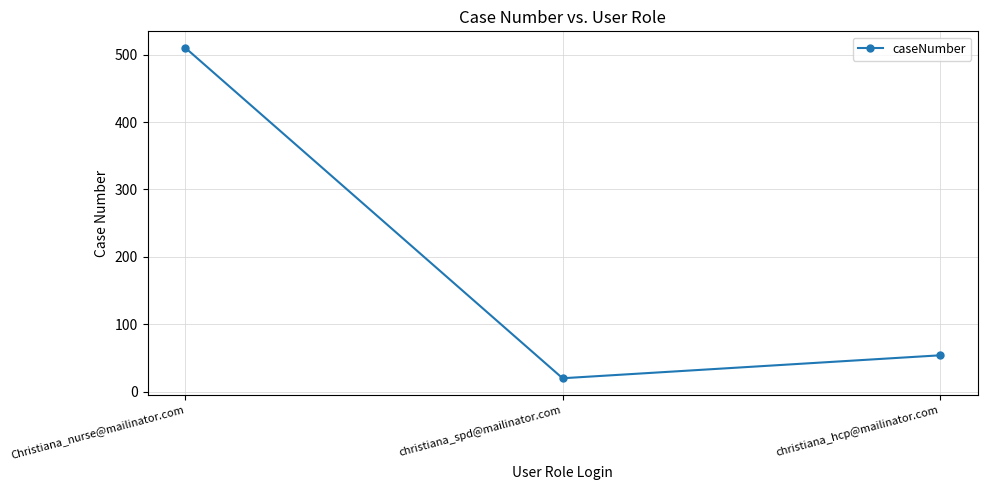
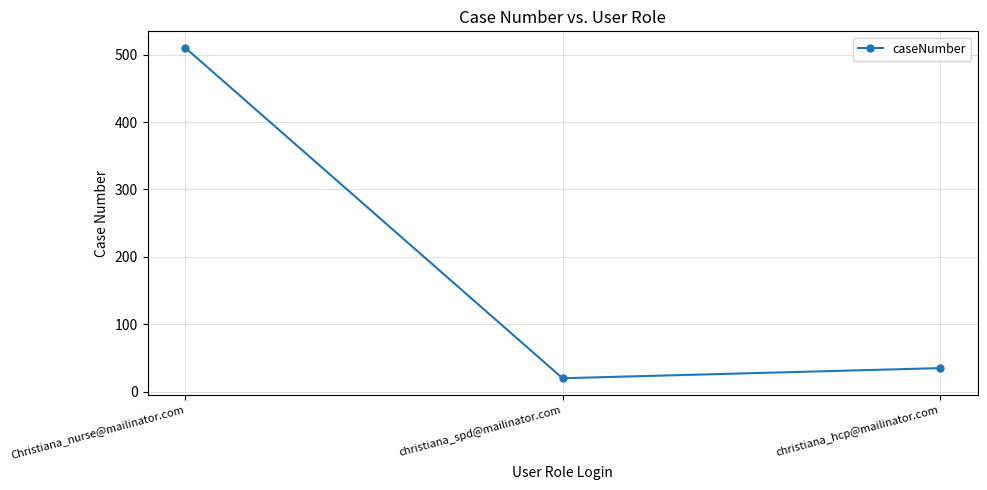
christiana_hcp@mailinator.com: 50 -> 40
